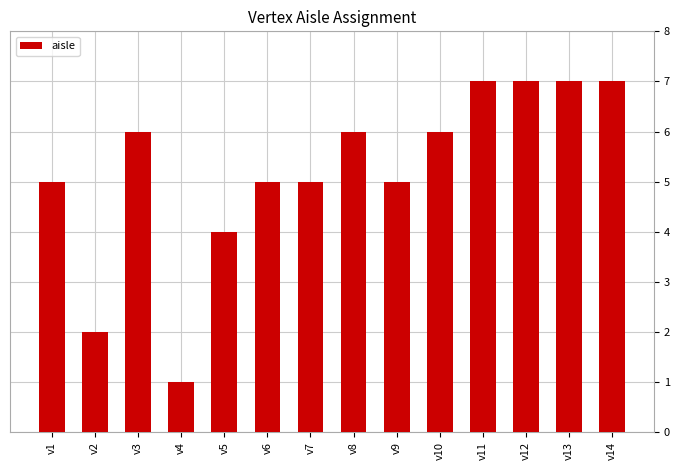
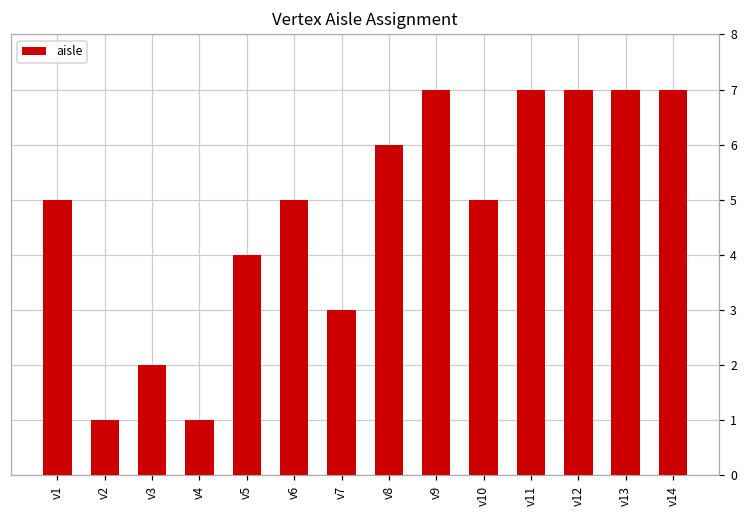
v2: 2 -> 1
v3: 6 -> 2
v7: 5 -> 3
v9: 5 -> 7
v10: 6 -> 5
